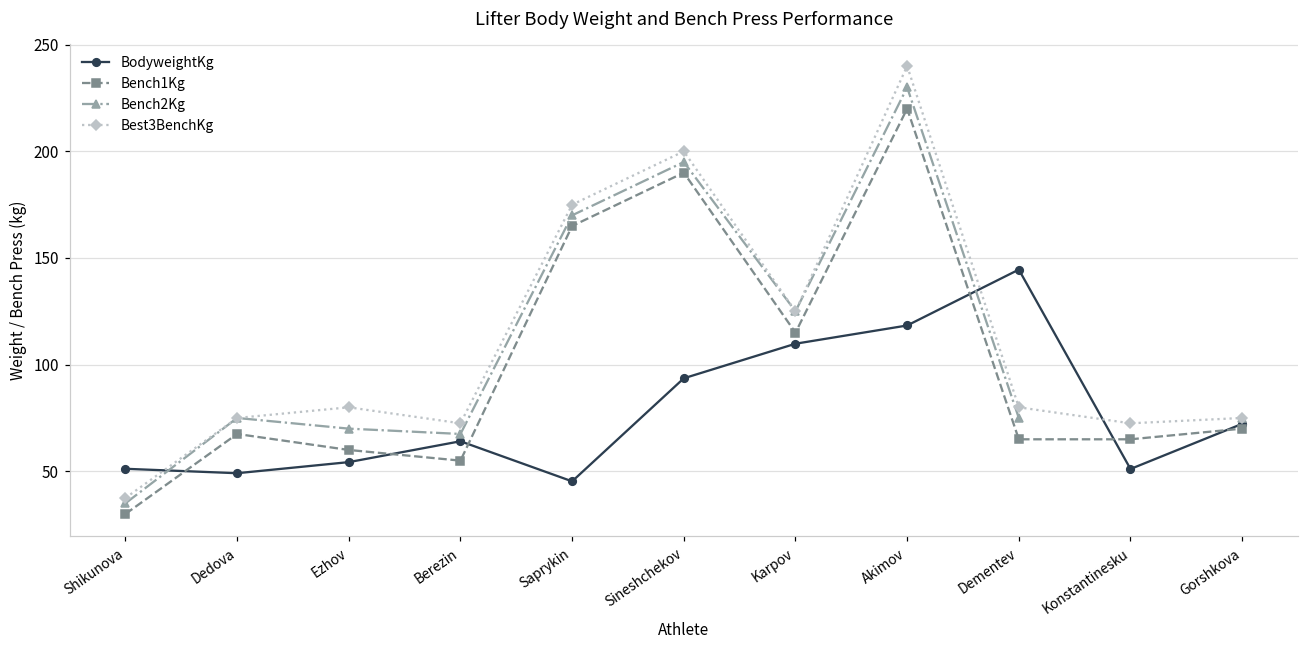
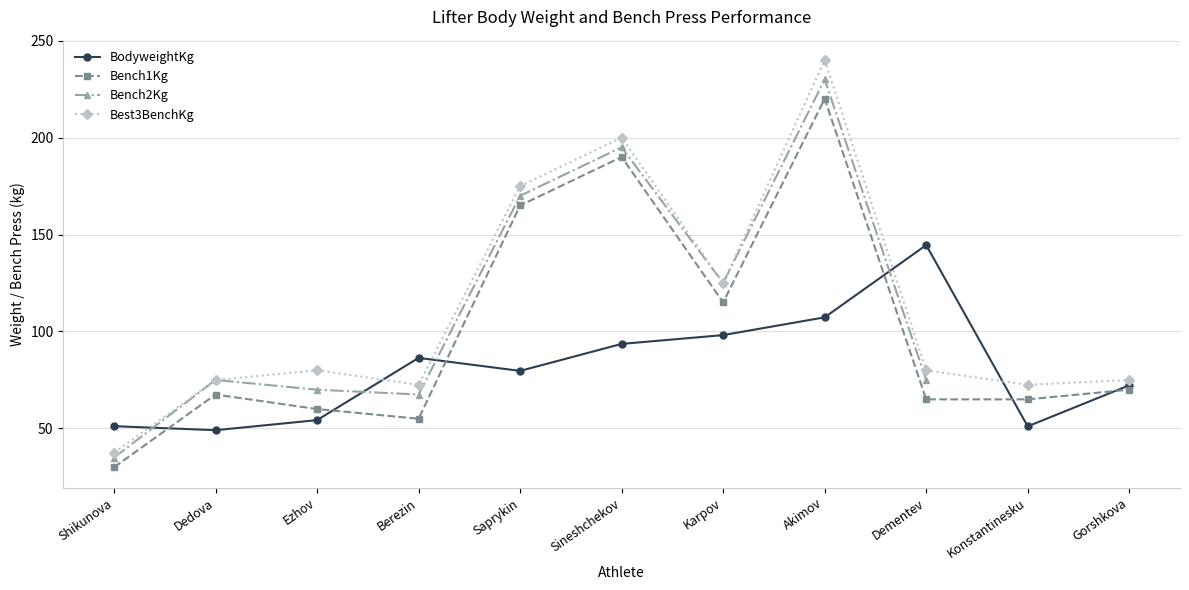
BodyweightKg, Berezin: 64 -> 86
BodyweightKg, Saprykin: 45 -> 80
BodyweightKg, Karpov: 110 -> 98
BodyweightKg, Akimov: 118 -> 107
